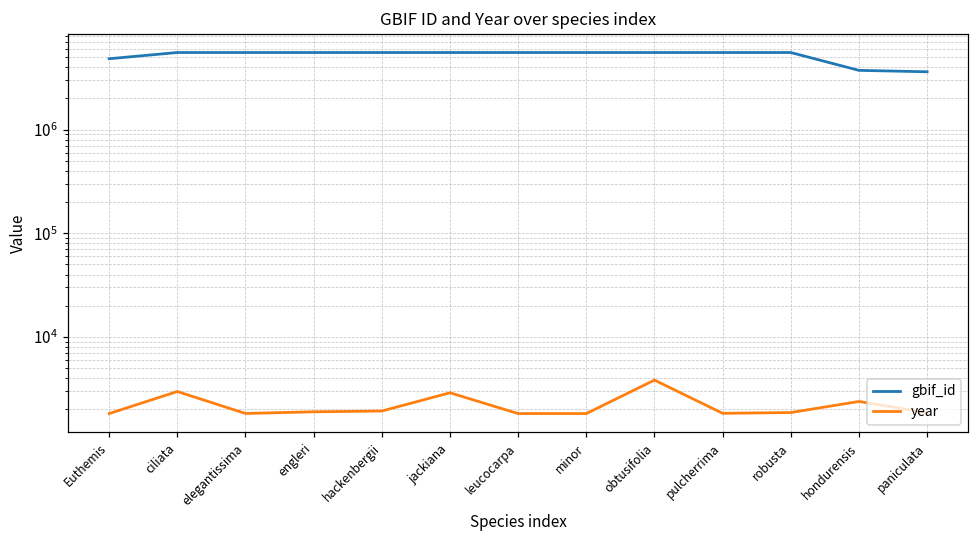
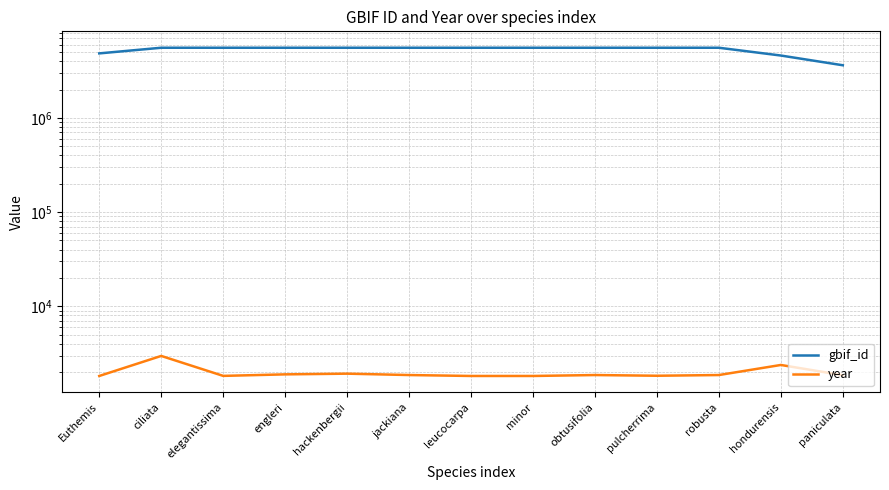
year, jackiana: 2900 -> 1900
year, obtusifolia: 3800 -> 1900
gbif_id, hondurensis: 3700000 -> 5000000
